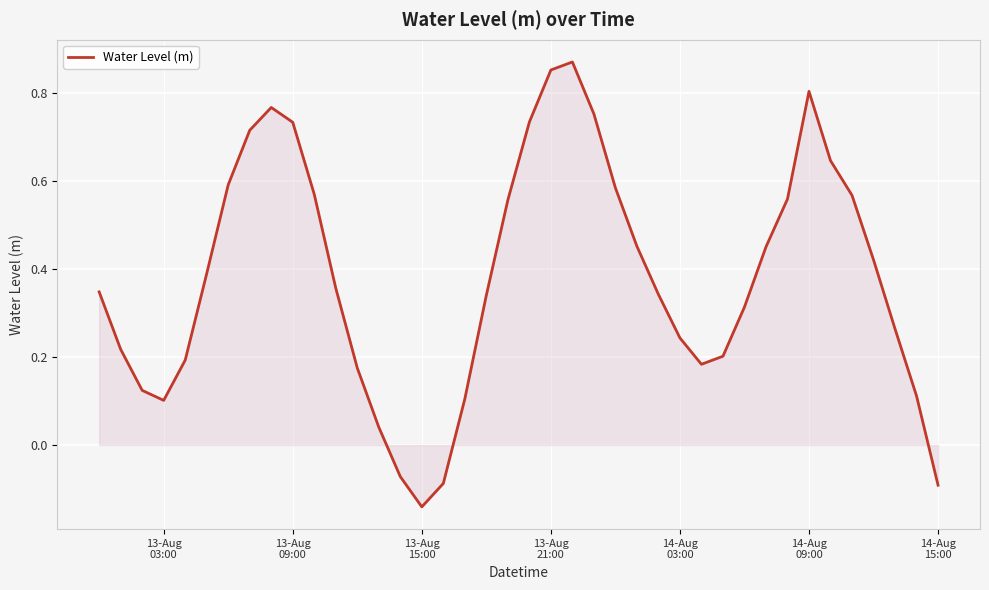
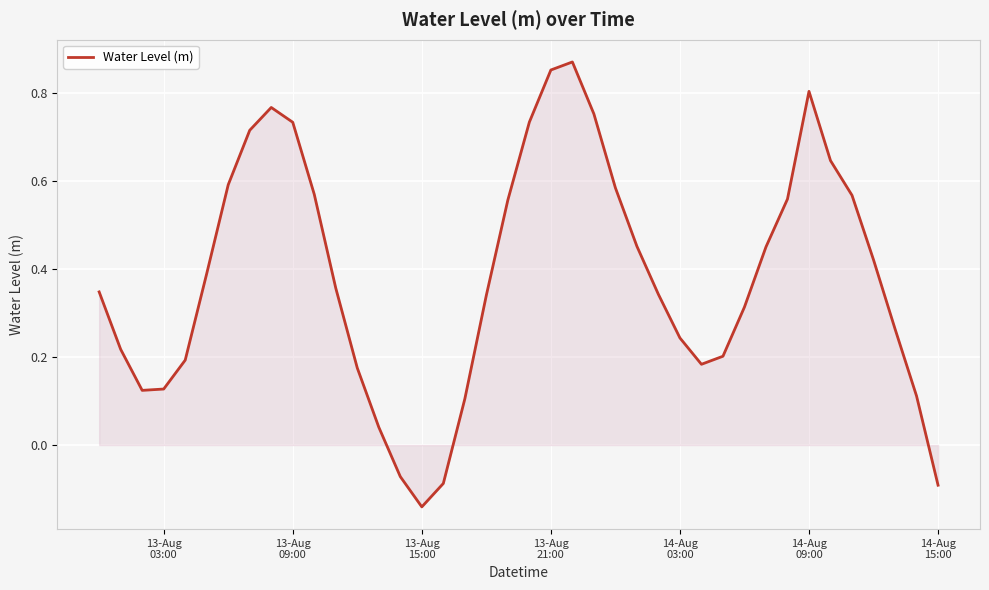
Water Level (m), 13-Aug 03:00: 0.10 -> 0.13
